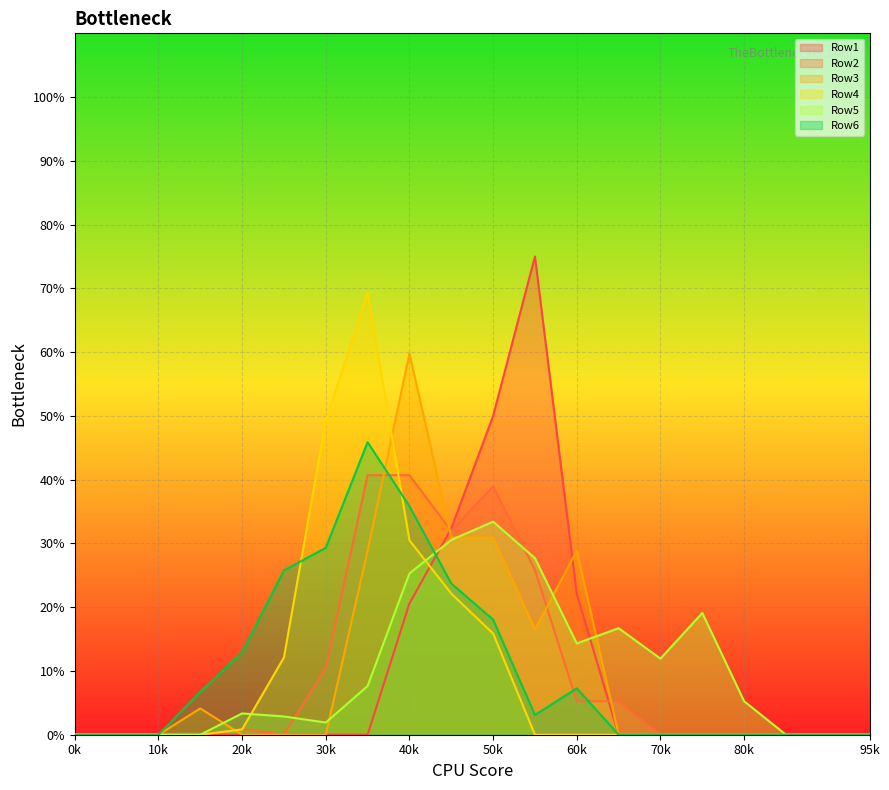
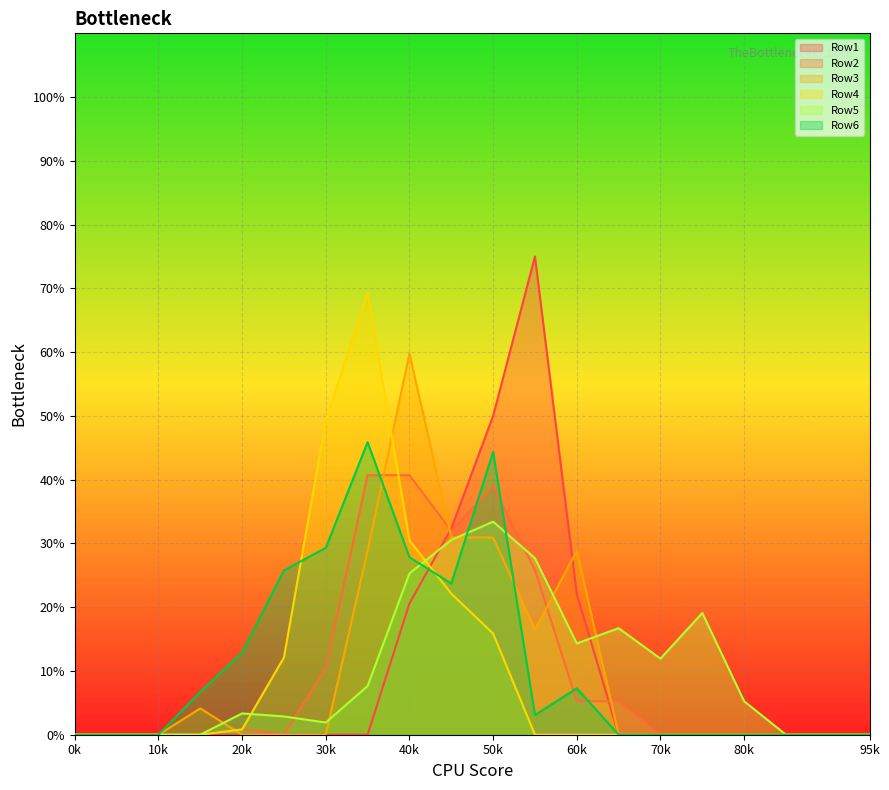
Row6, 40k: 36% -> 28%
Row6, 50k: 18% -> 44%
